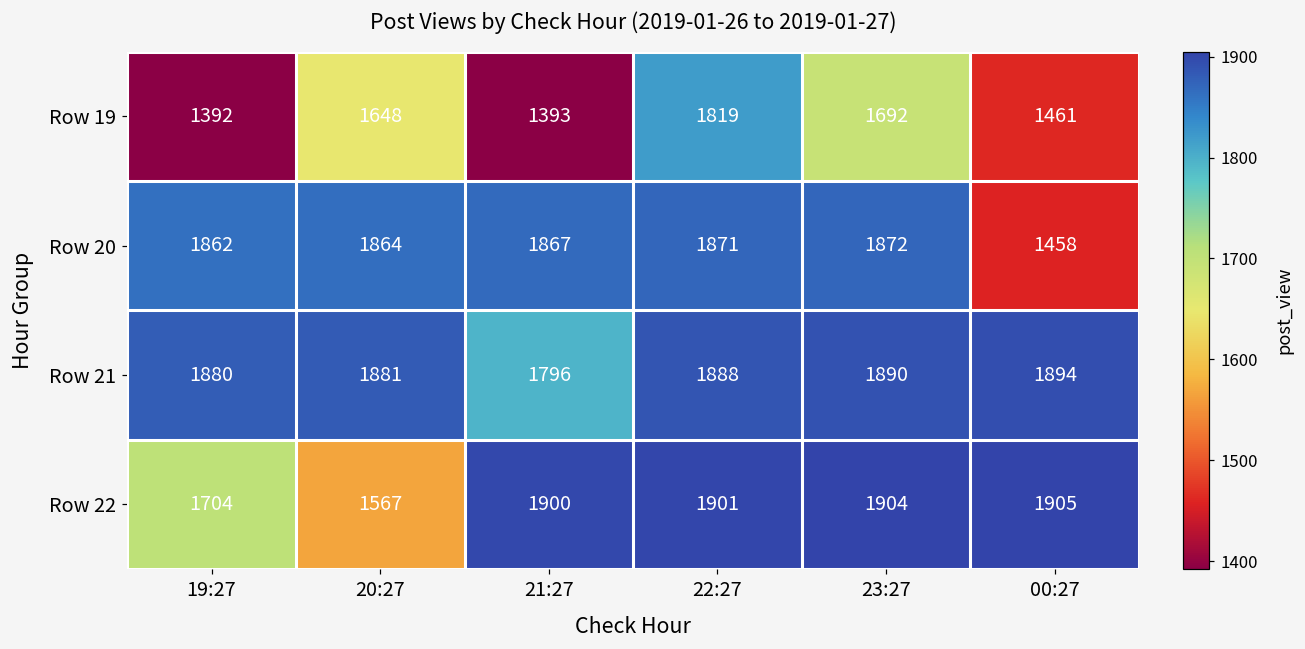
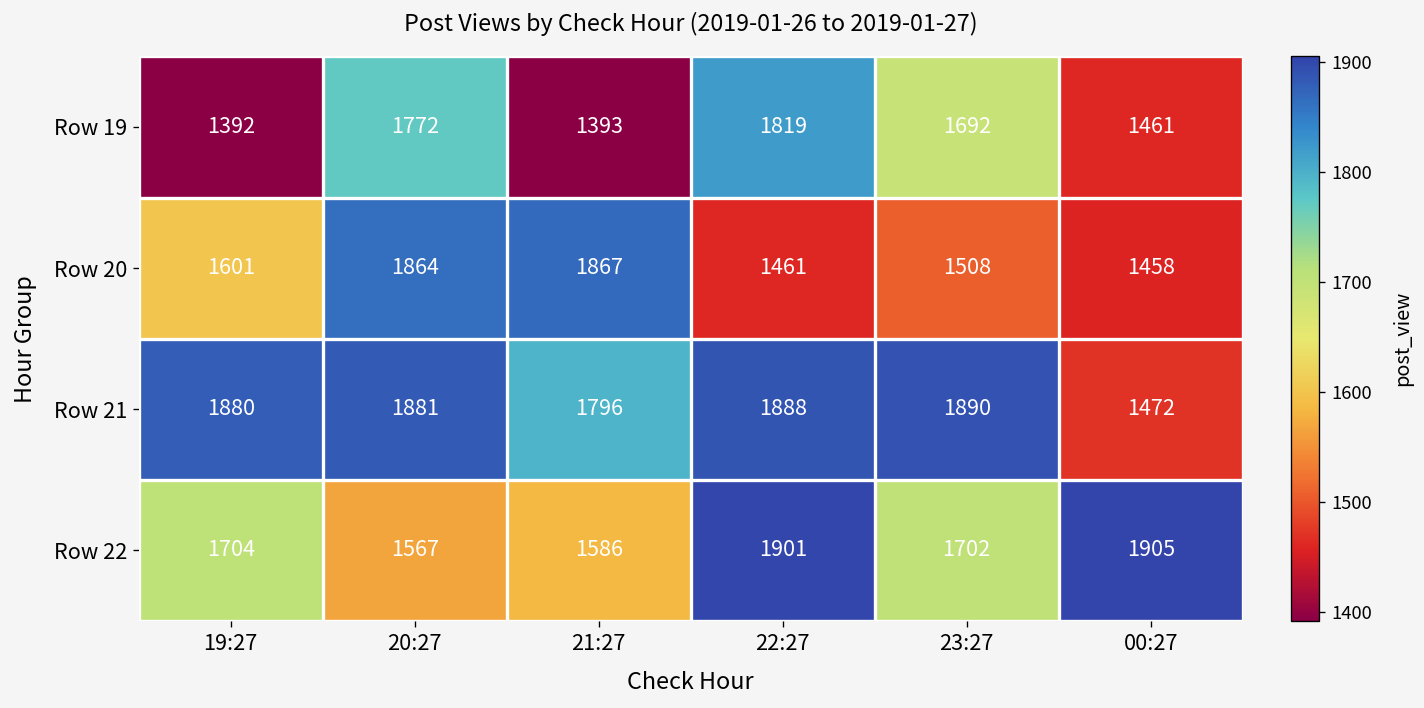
Row 19, 20:27: 1648 -> 1772
Row 20, 19:27: 1862 -> 1601
Row 20, 22:27: 1871 -> 1461
Row 20, 23:27: 1872 -> 1508
Row 21, 00:27: 1894 -> 1472
Row 22, 21:27: 1900 -> 1586
Row 22, 23:27: 1904 -> 1702
